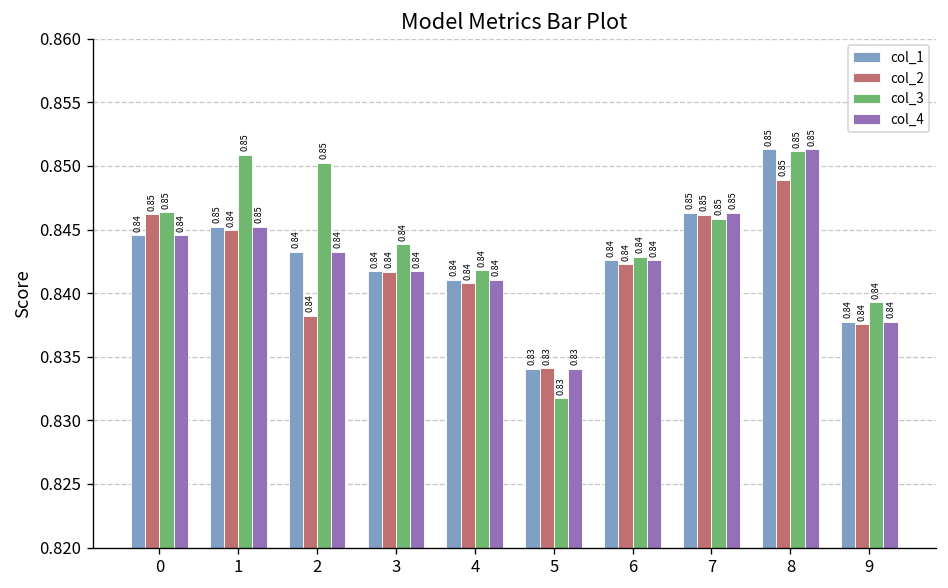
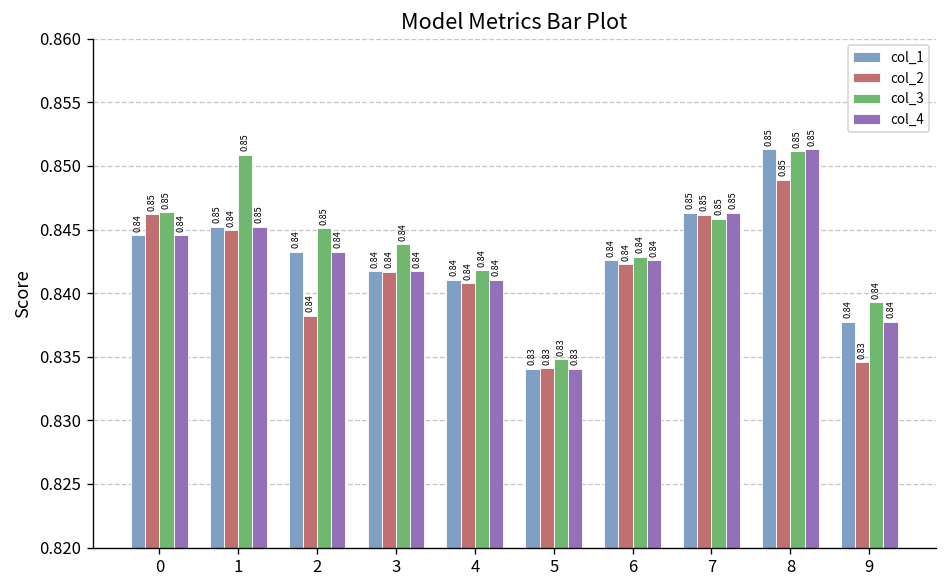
col_3, 2: 0.8503 -> 0.8451
col_3, 5: 0.8318 -> 0.8348
col_2, 9: 0.84 -> 0.83
